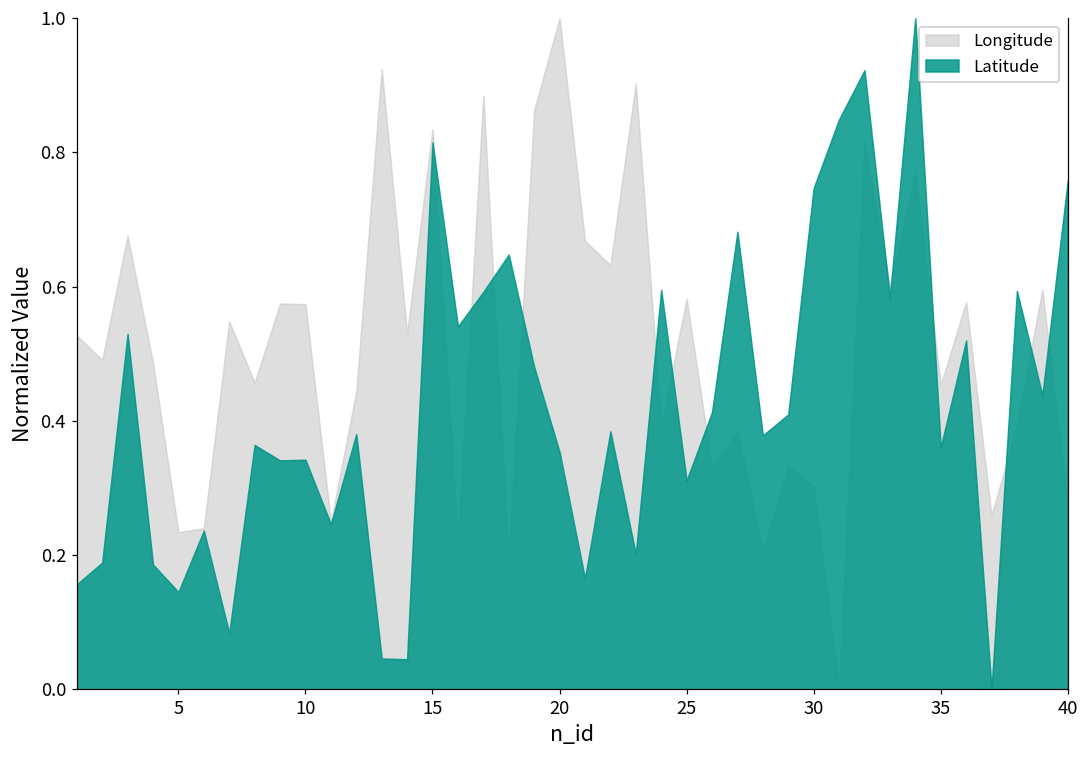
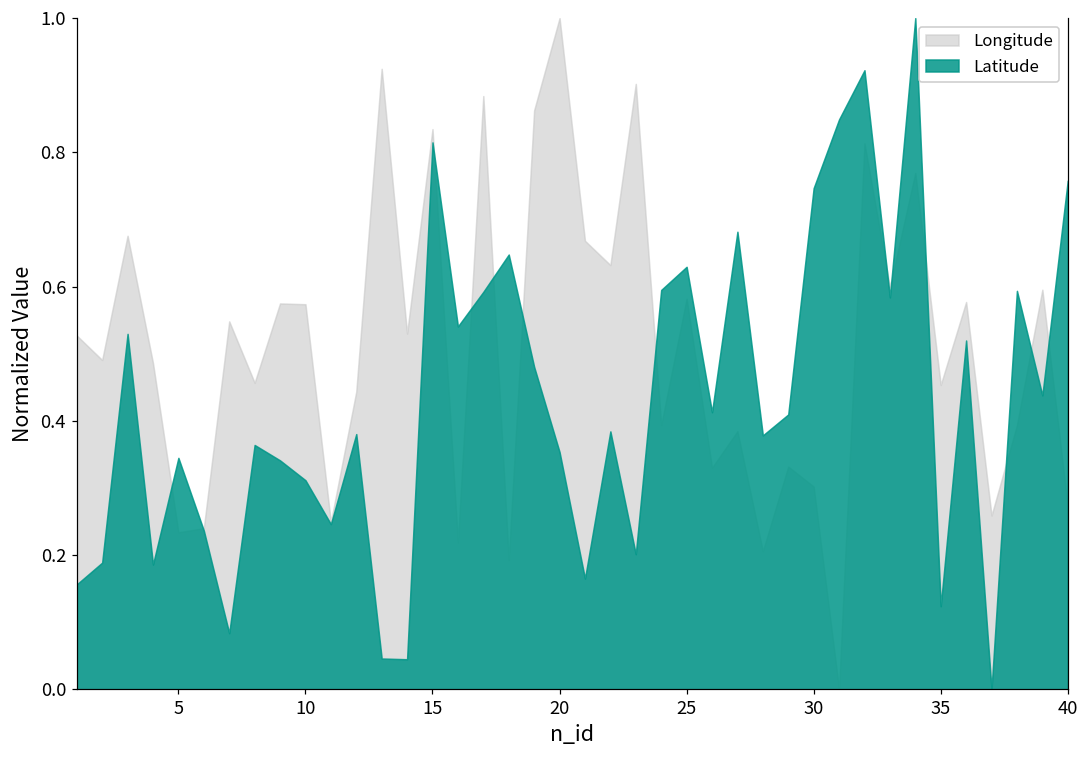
Latitude, 5: 0.15 -> 0.34
Latitude, 10: 0.34 -> 0.31
Latitude, 25: 0.31 -> 0.63
Latitude, 35: 0.36 -> 0.12
